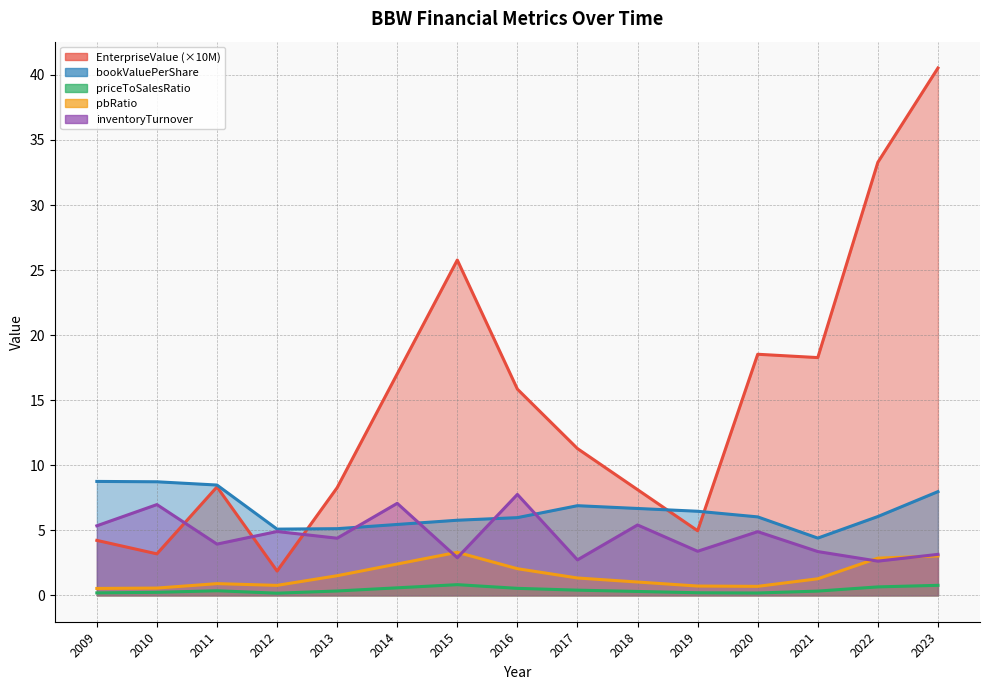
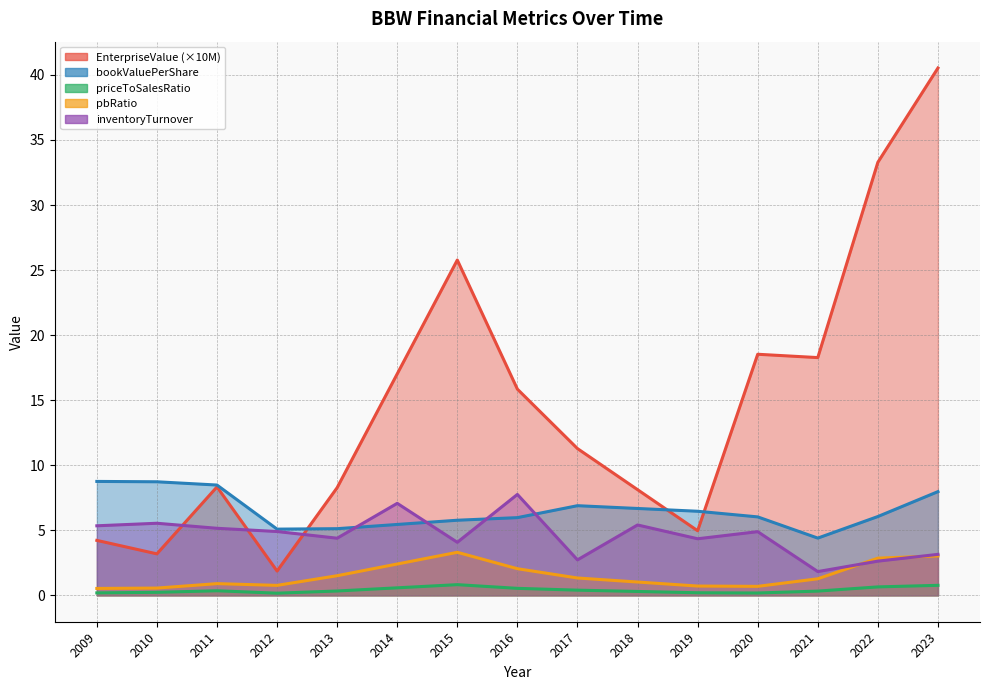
inventoryTurnover, 2010: 7.0 -> 5.5
inventoryTurnover, 2011: 3.9 -> 5.2
inventoryTurnover, 2015: 2.9 -> 4.1
inventoryTurnover, 2019: 3.4 -> 4.4
inventoryTurnover, 2021: 3.4 -> 1.8
